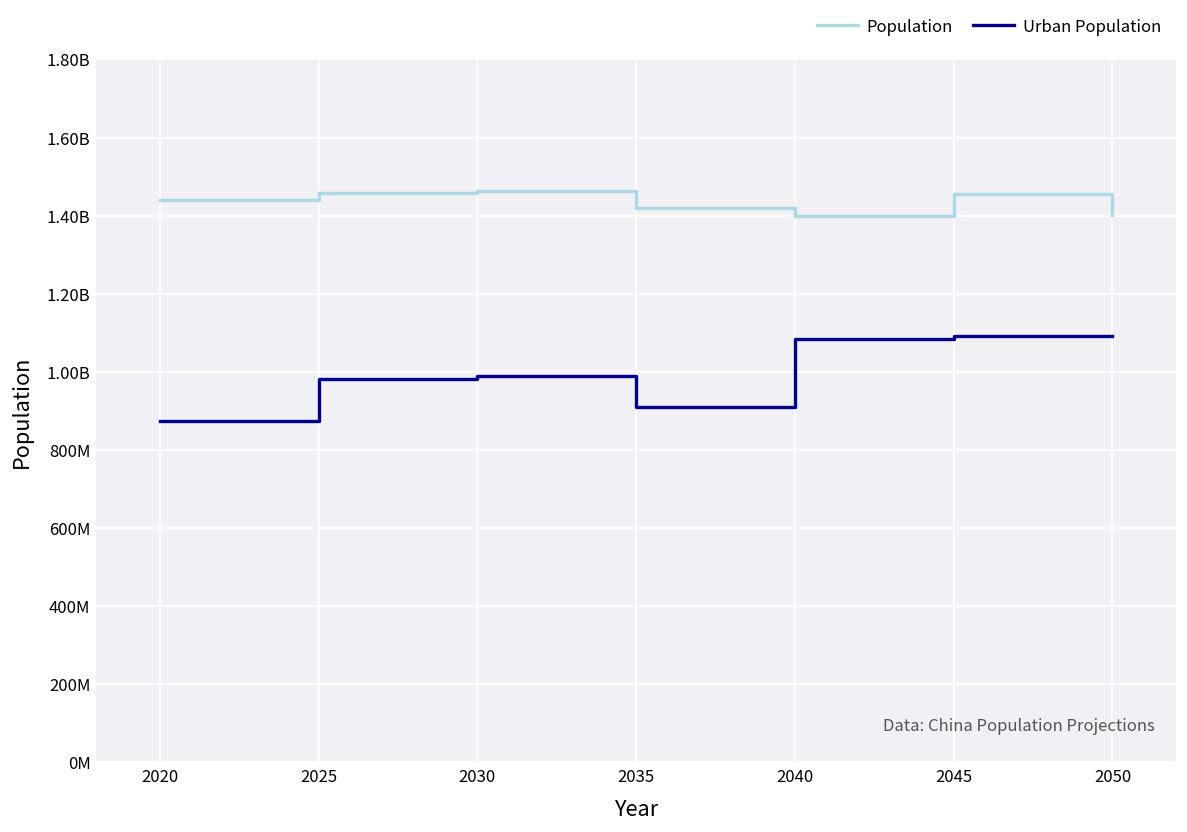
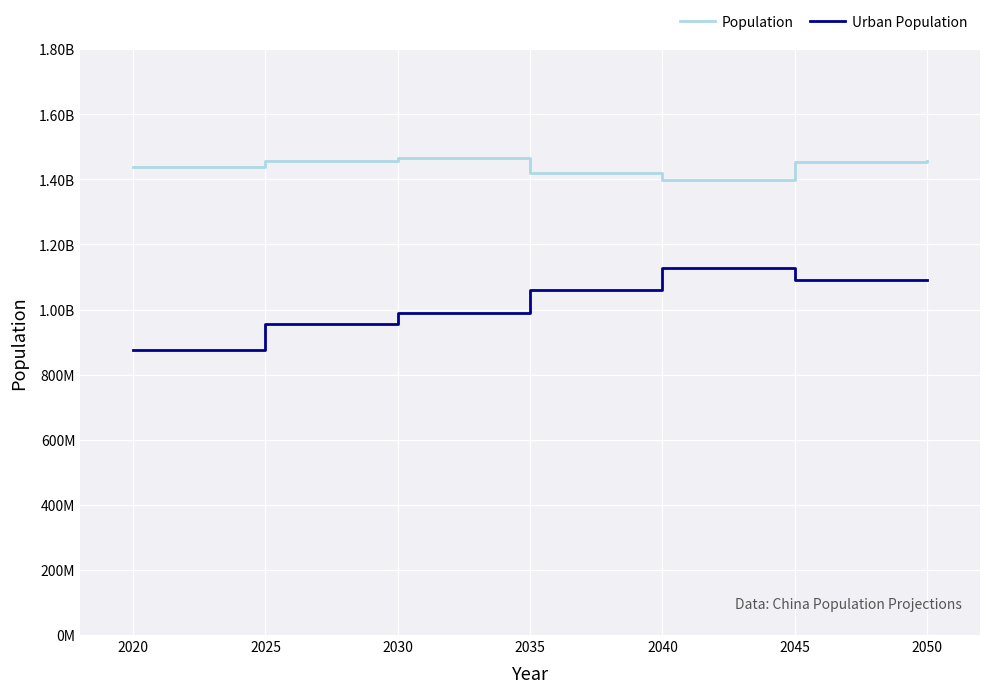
Urban Population, 2025: 980000000 -> 960000000
Urban Population, 2035: 910000000 -> 1060000000
Urban Population, 2040: 1080000000 -> 1130000000
Population, 2050: 1400000000 -> 1460000000
